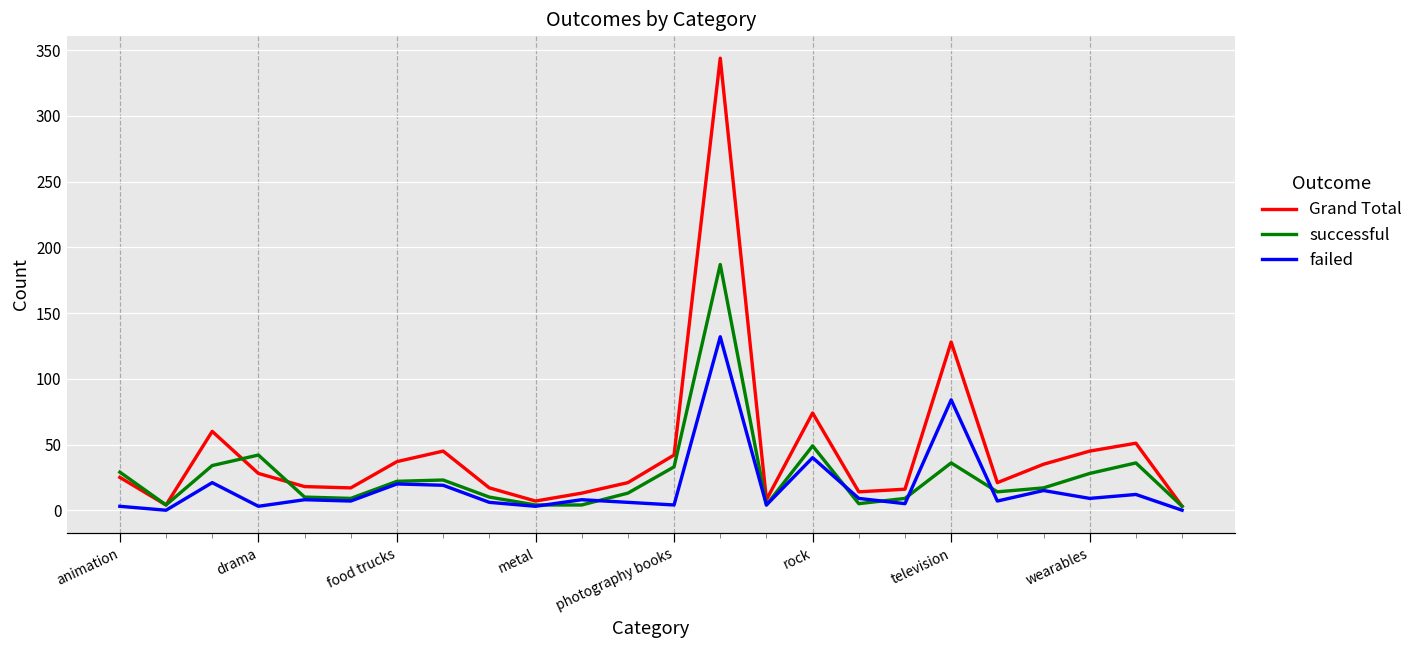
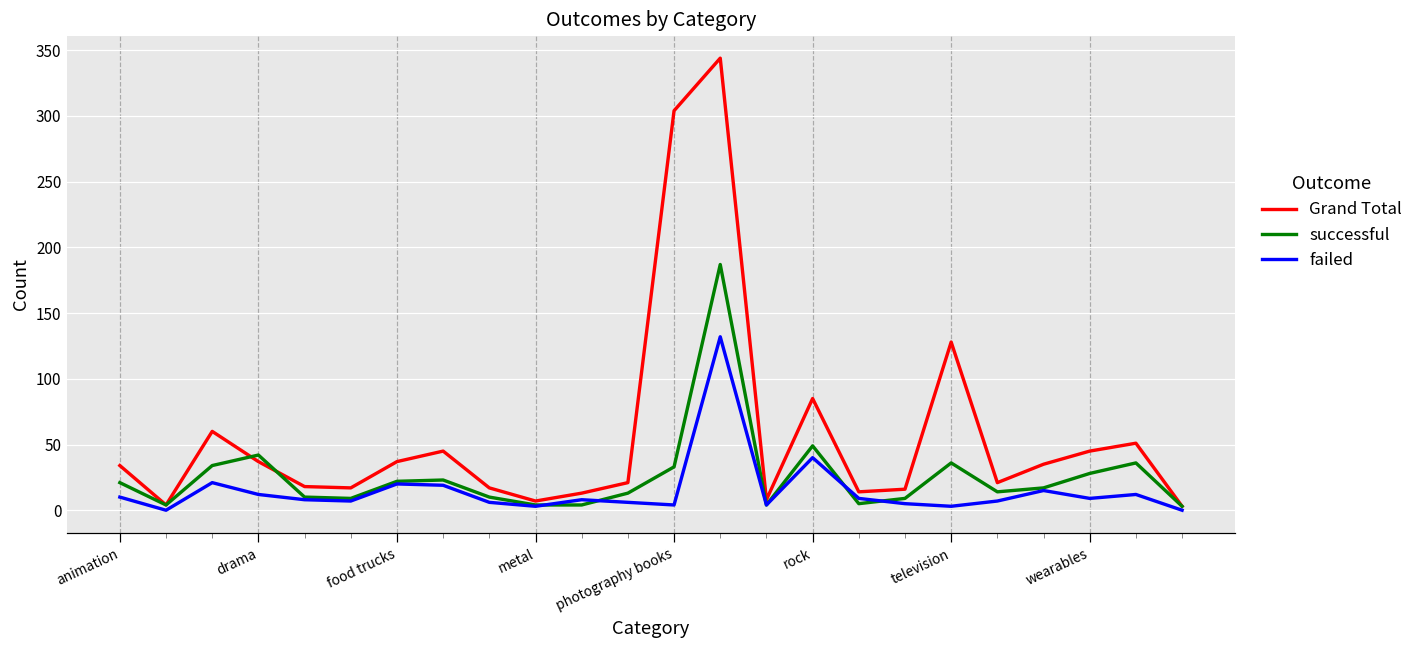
Grand Total, animation: 25 -> 34
successful, animation: 29 -> 21
failed, animation: 3 -> 10
Grand Total, drama: 28 -> 37
failed, drama: 3 -> 12
Grand Total, photography books: 42 -> 304
Grand Total, rock: 74 -> 85
failed, television: 84 -> 3
